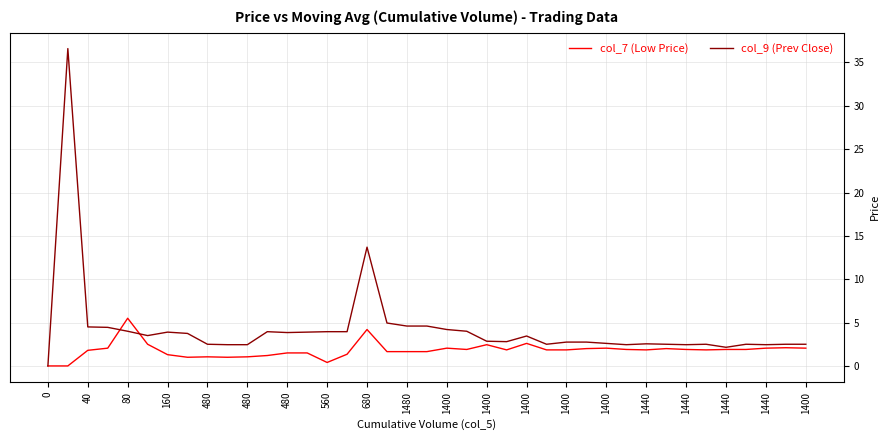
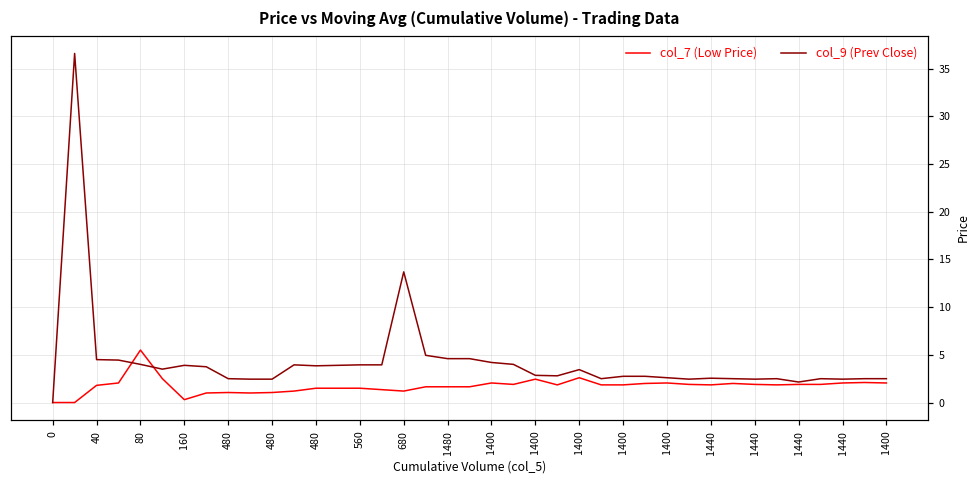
col_7 (Low Price), 160: 1 -> 0
col_7 (Low Price), 560: 0 -> 2
col_7 (Low Price), 680: 4 -> 1
